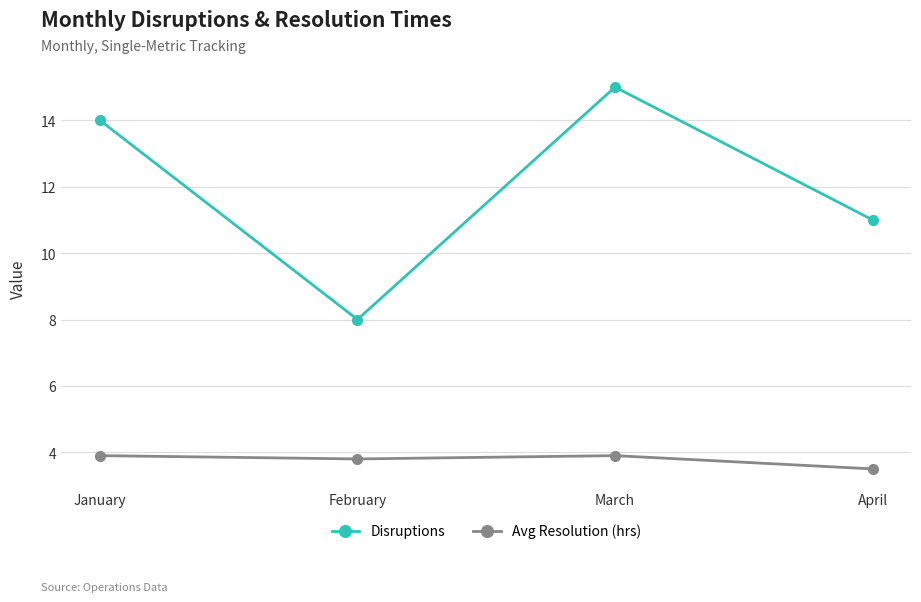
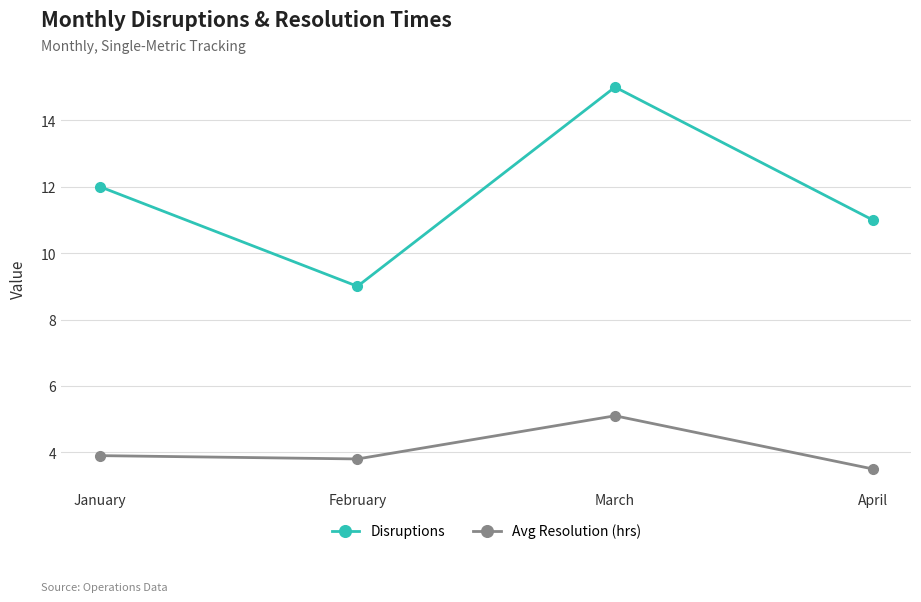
Disruptions, January: 14 -> 12
Disruptions, February: 8 -> 9
Avg Resolution (hrs), March: 3.9 -> 5.1
